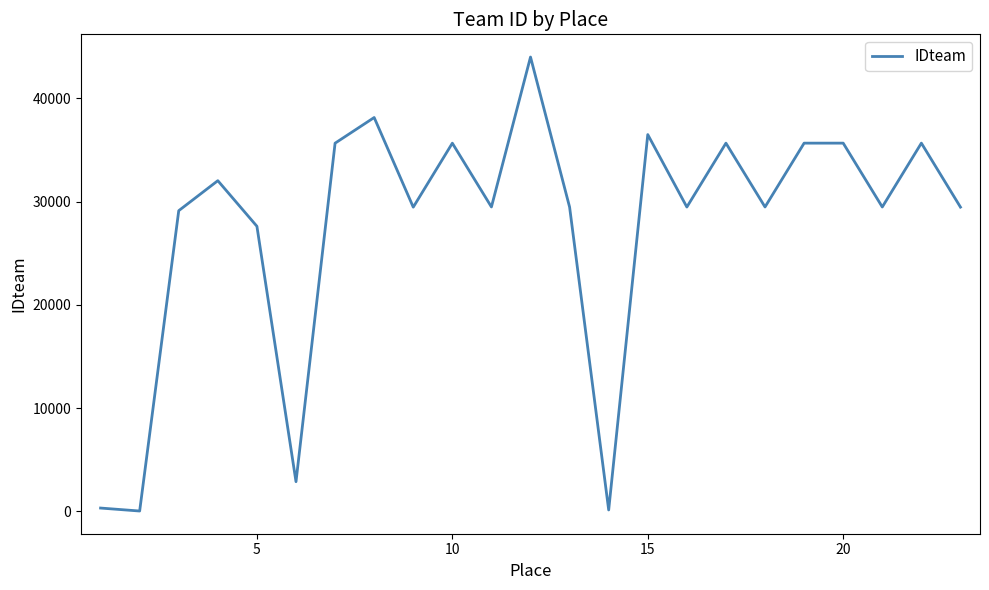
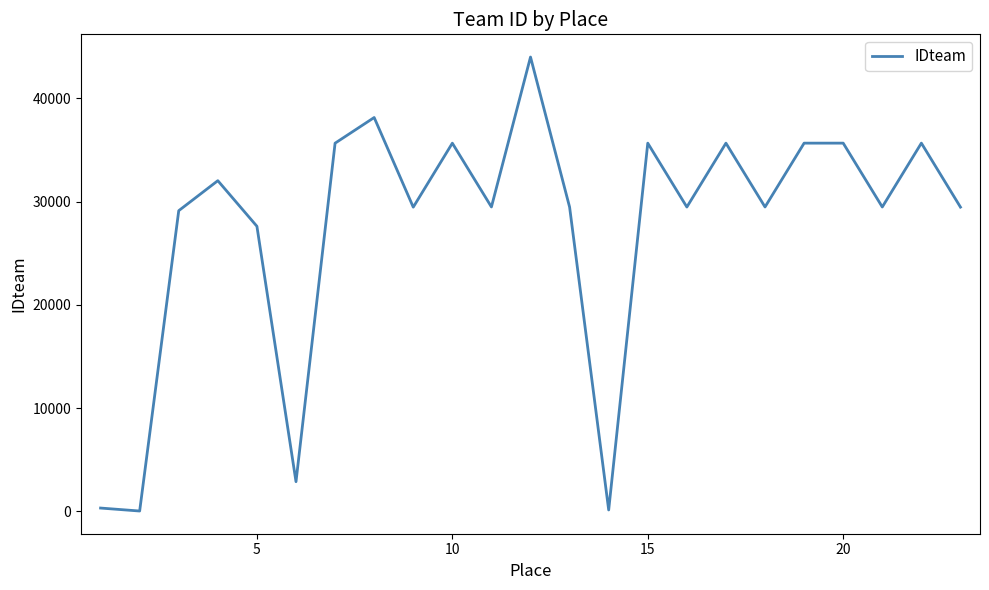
15: 36500 -> 35700
